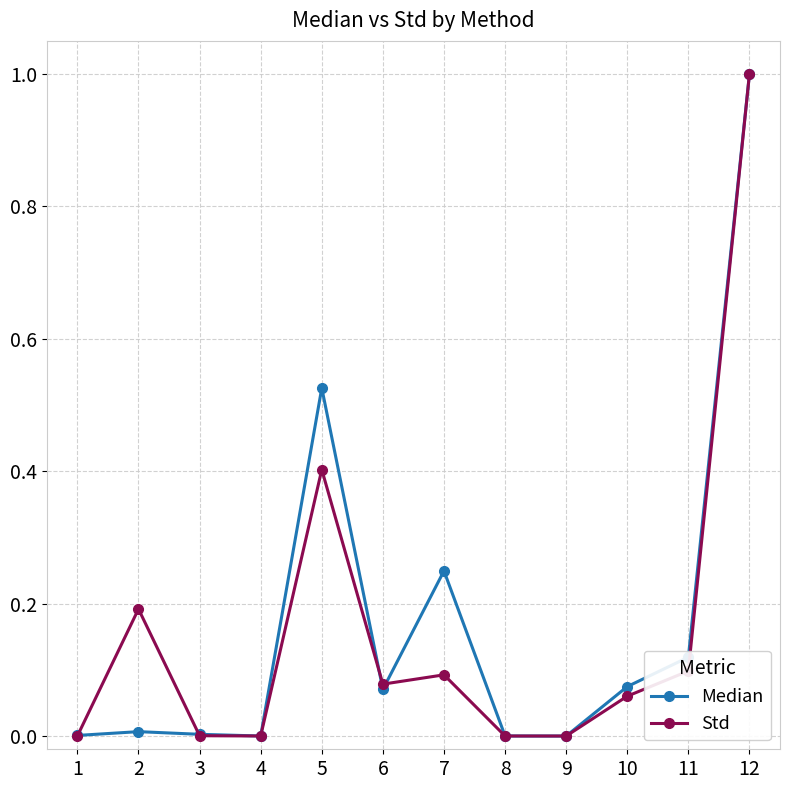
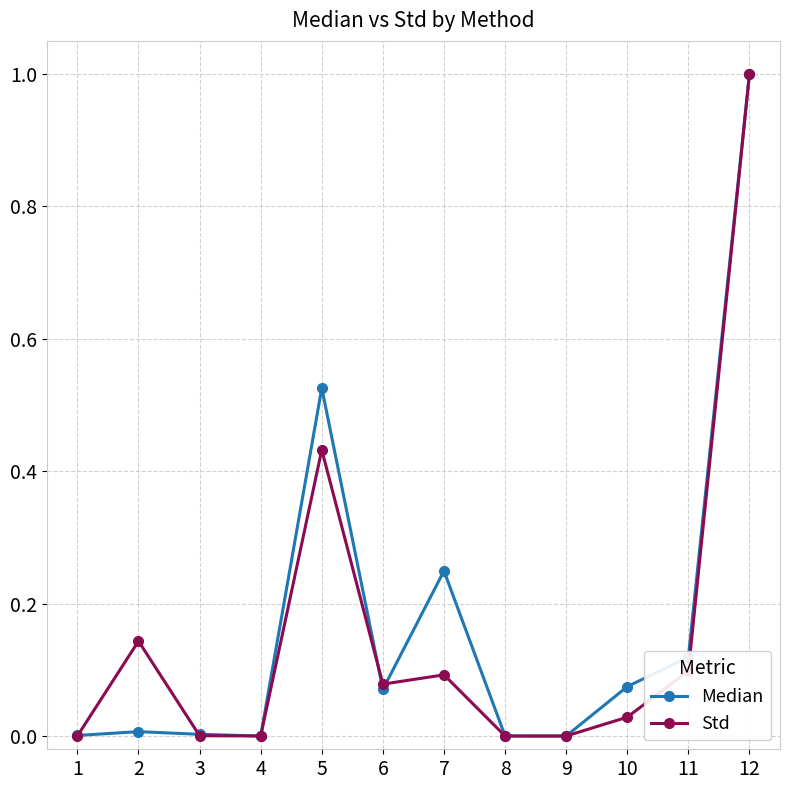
Std, 2: 0.19 -> 0.14
Std, 5: 0.40 -> 0.43
Std, 10: 0.06 -> 0.03
